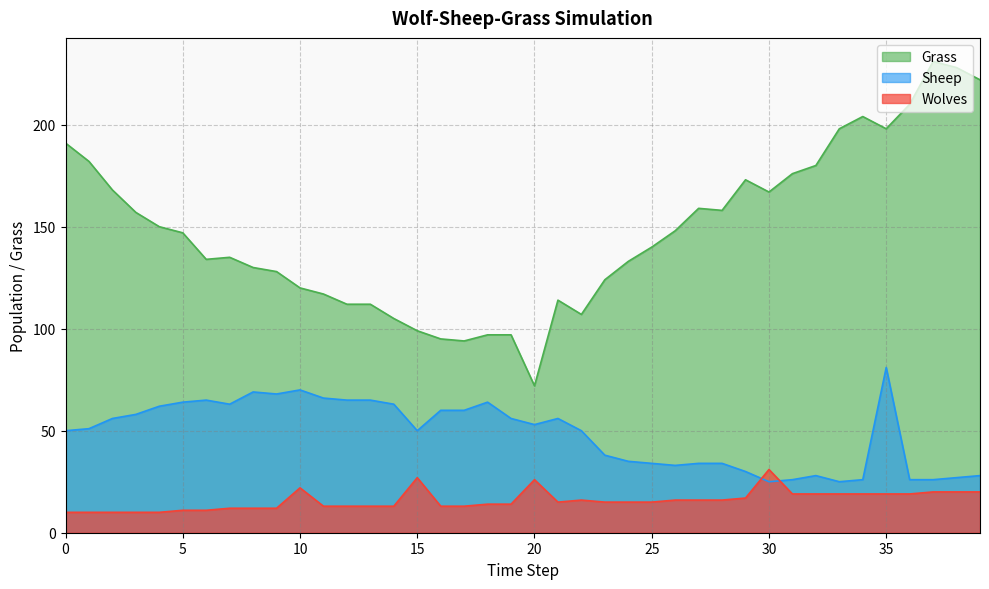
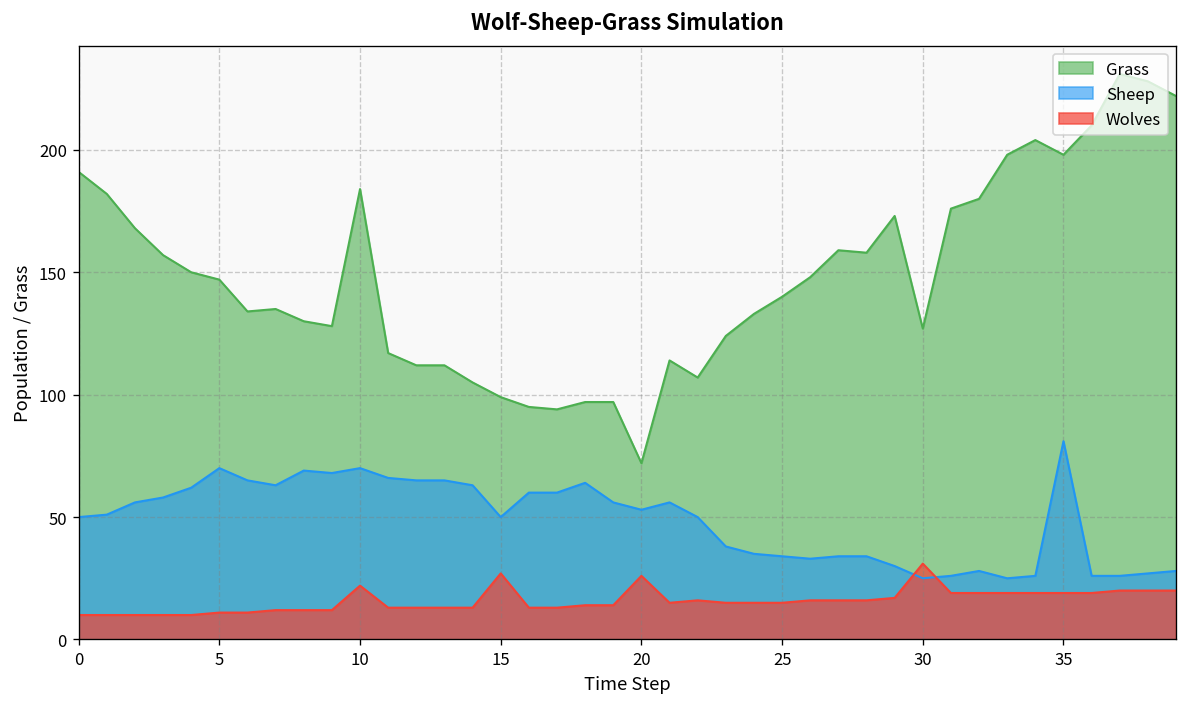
Sheep, 5: 64 -> 70
Grass, 10: 120 -> 184
Grass, 30: 167 -> 127
